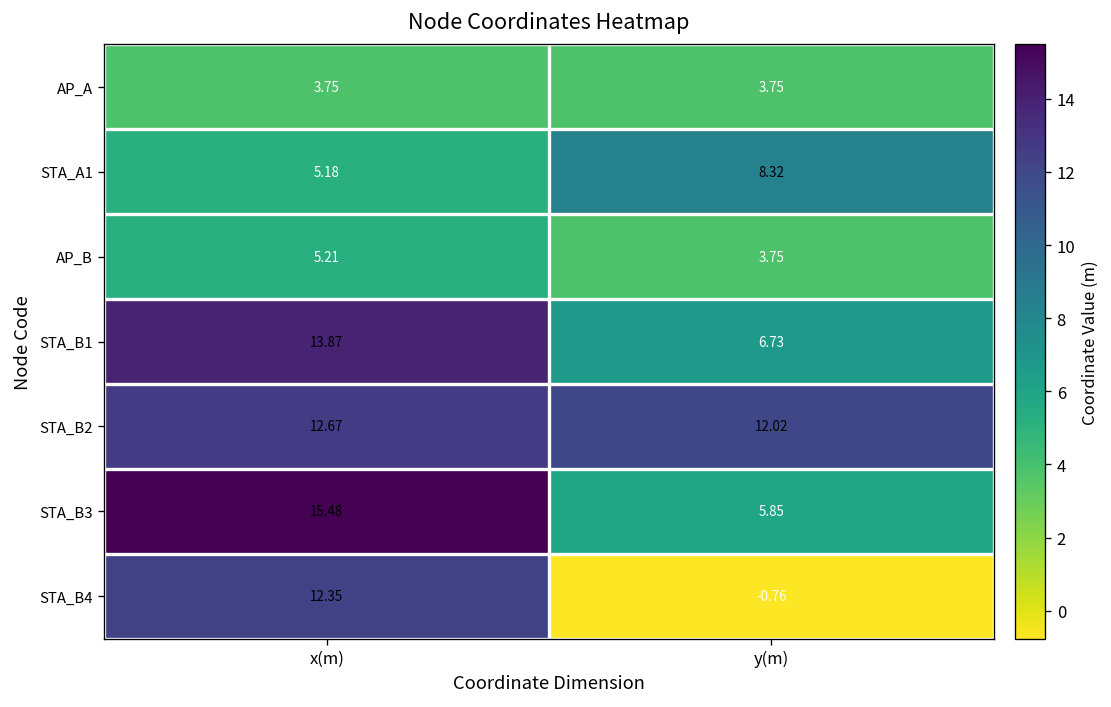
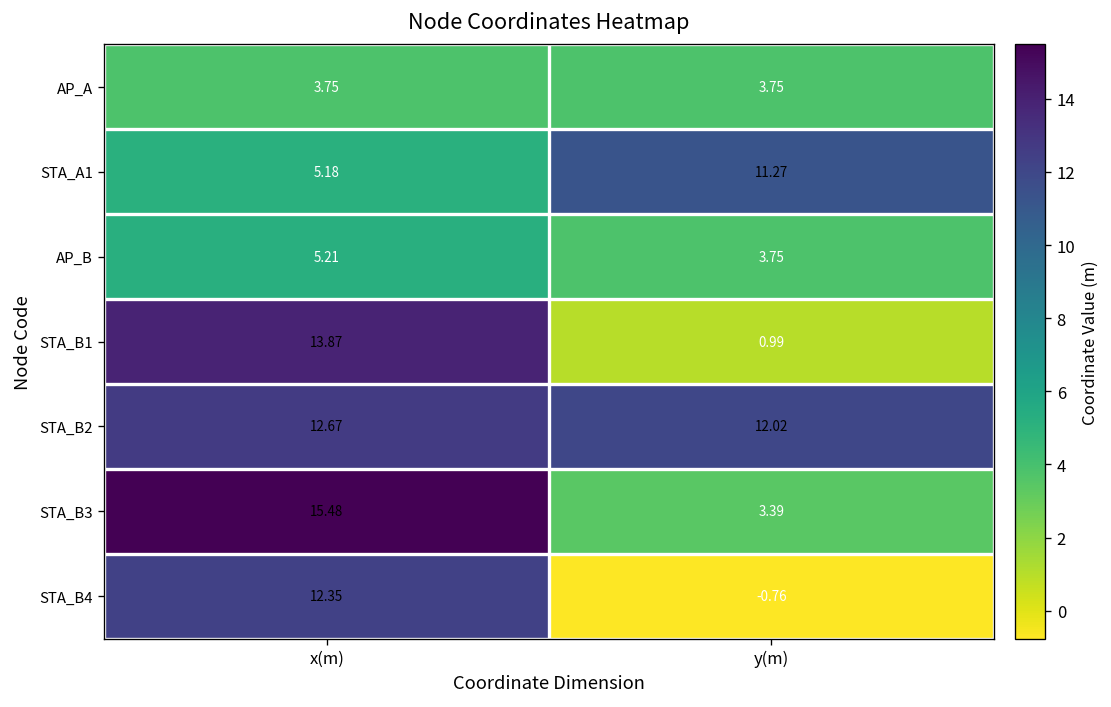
STA_A1, y(m): 8.32 -> 11.27
STA_B1, y(m): 6.73 -> 0.99
STA_B3, y(m): 5.85 -> 3.39
